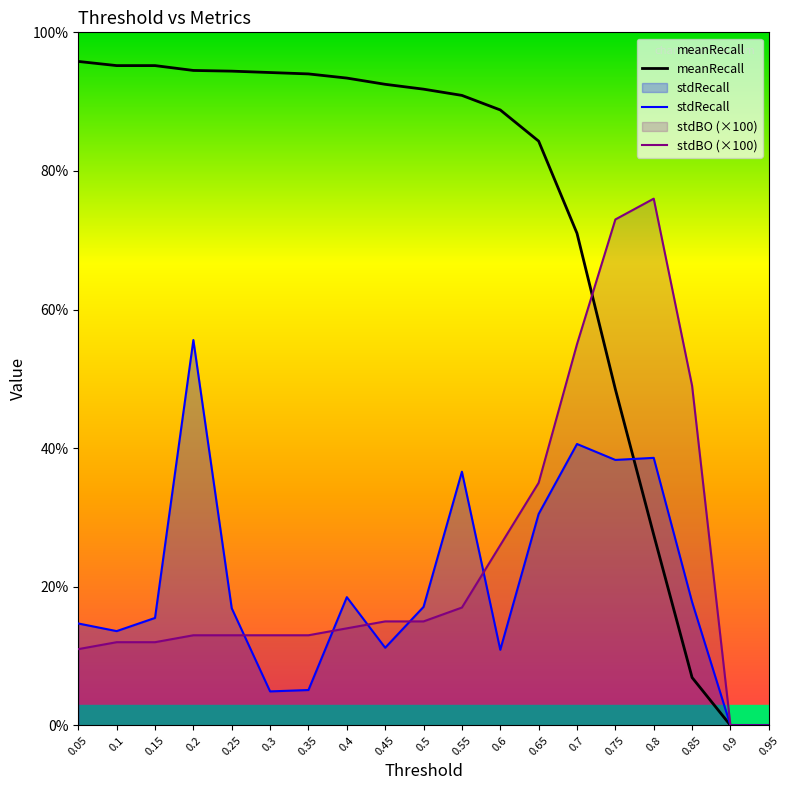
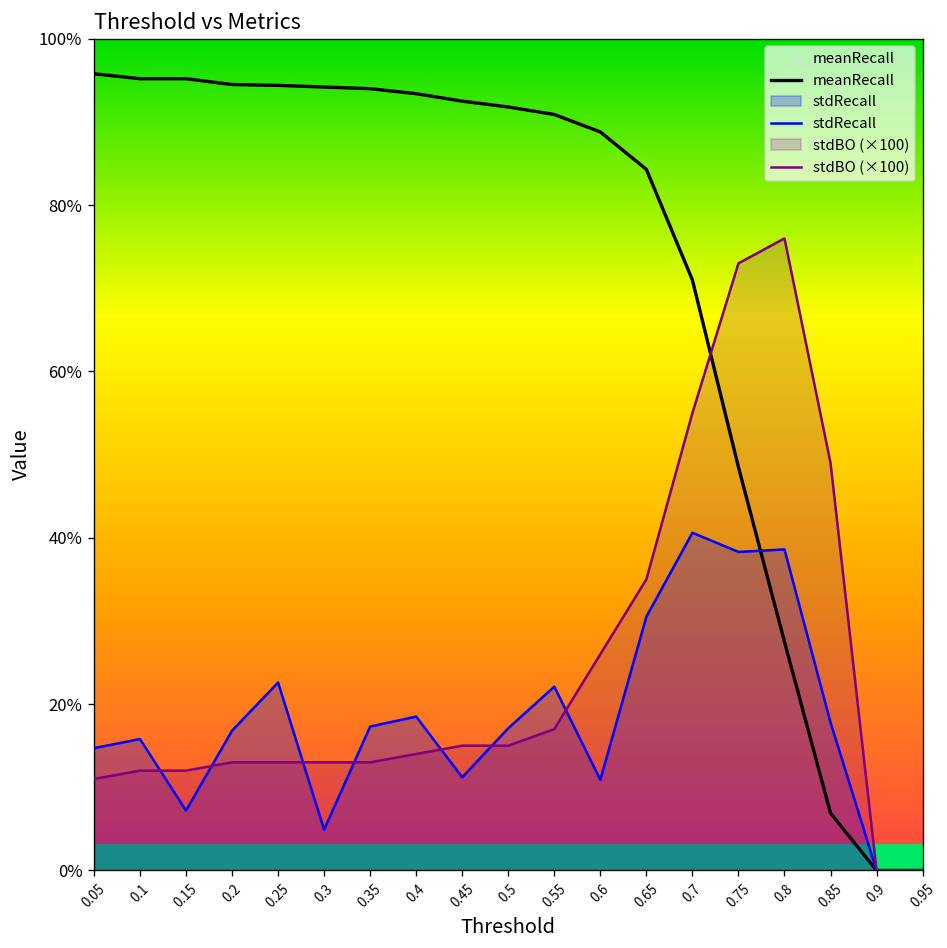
stdRecall, 0.1: 14% -> 16%
stdRecall, 0.15: 16% -> 7%
stdRecall, 0.2: 56% -> 17%
stdRecall, 0.25: 17% -> 23%
stdRecall, 0.35: 5% -> 17%
stdRecall, 0.55: 37% -> 22%
